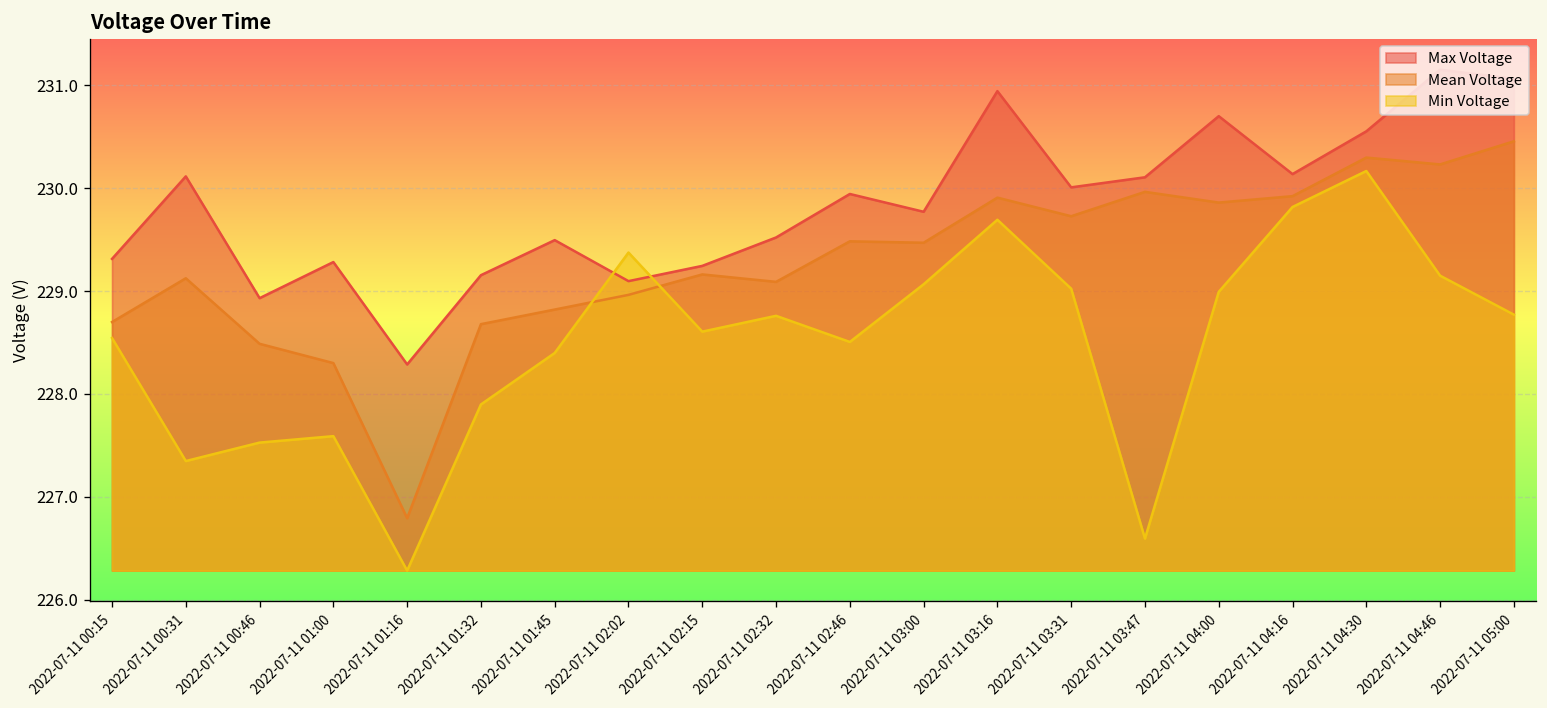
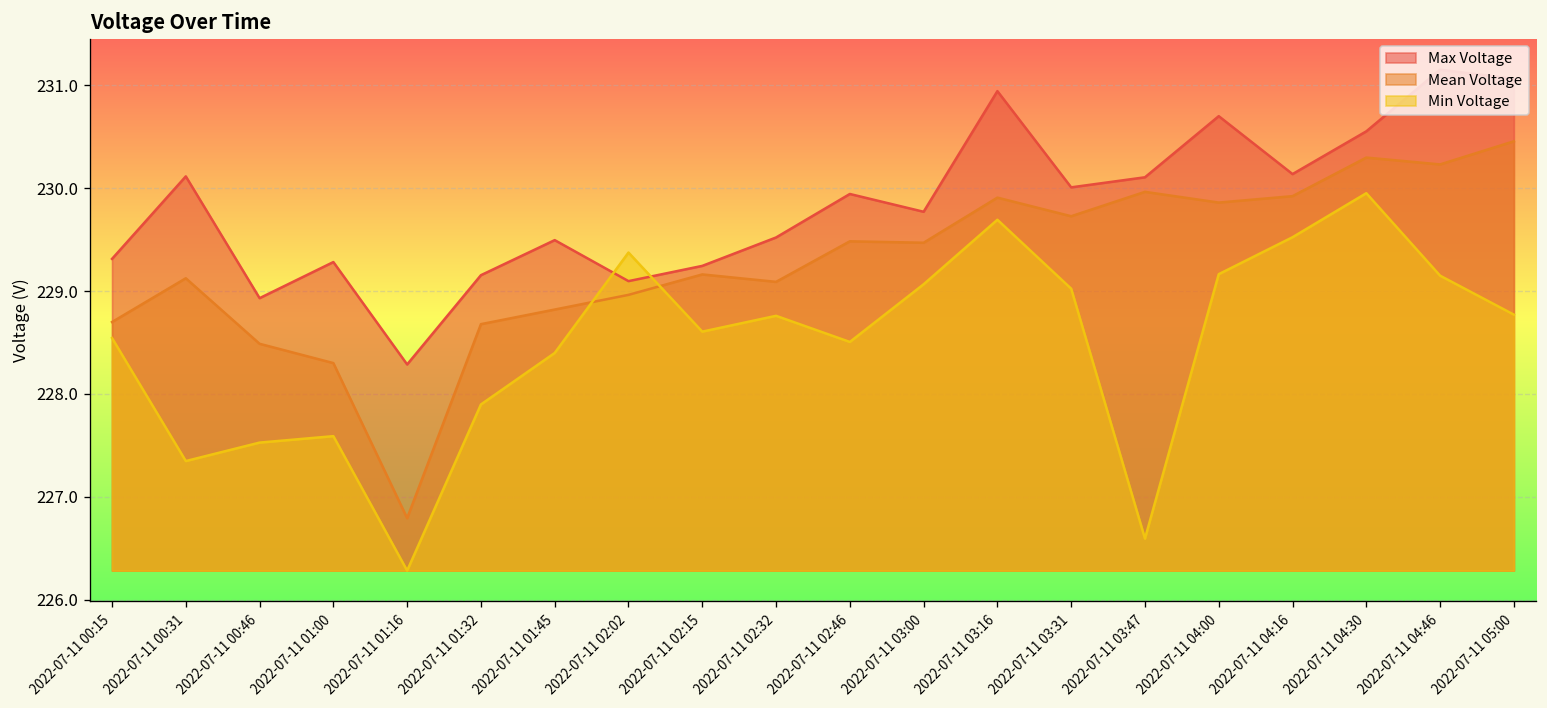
Min Voltage, 2022-07-11 04:00: 229.0 -> 229.2
Min Voltage, 2022-07-11 04:16: 229.8 -> 229.5
Min Voltage, 2022-07-11 04:30: 230.2 -> 230.0
